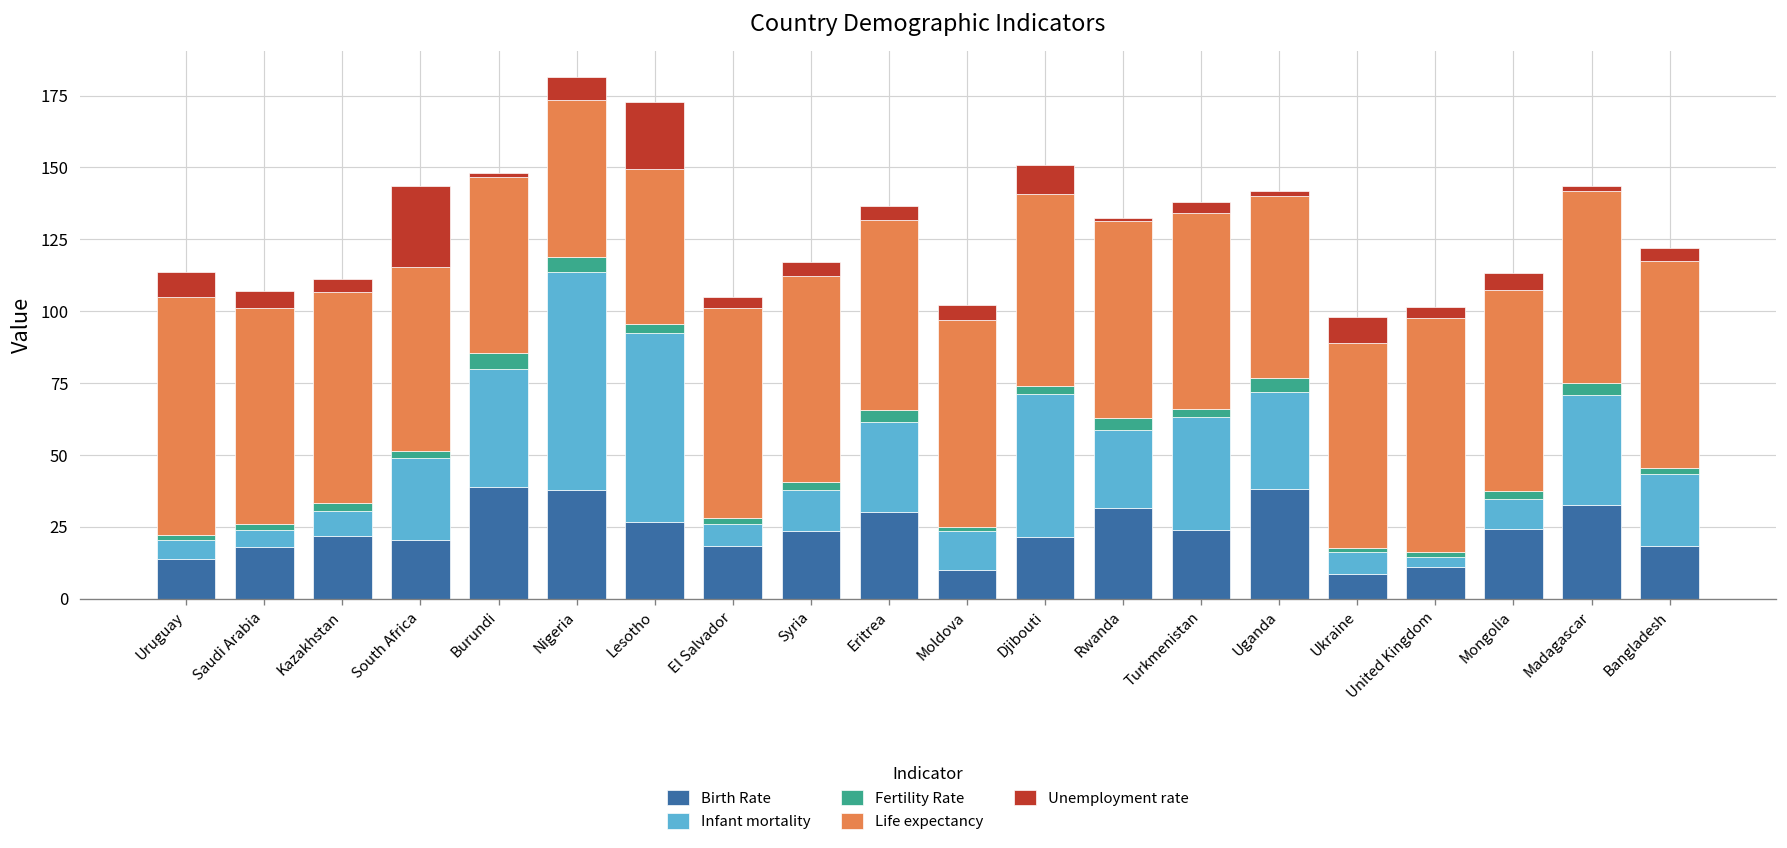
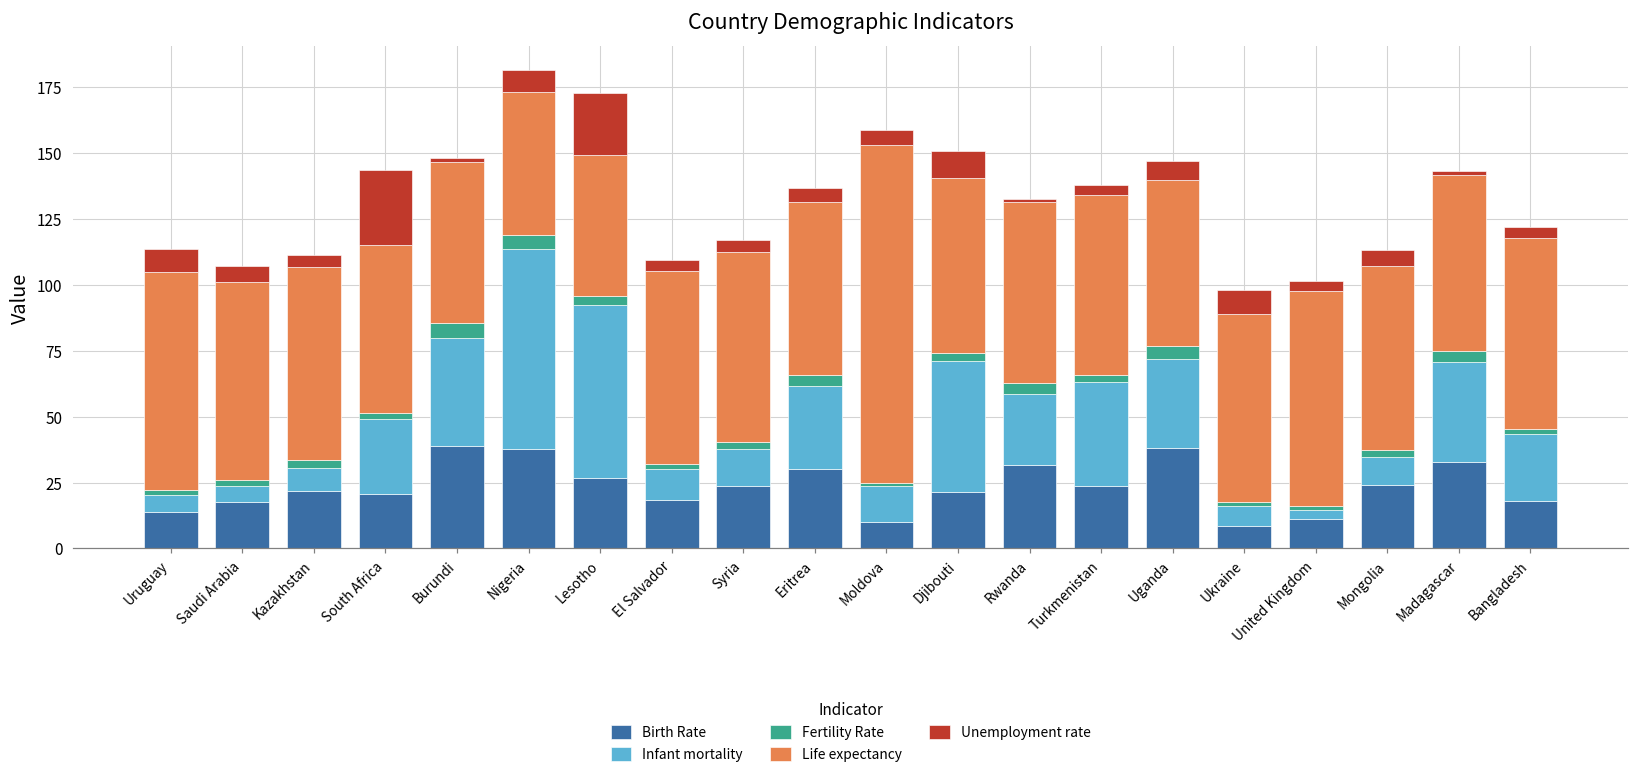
Infant mortality, El Salvador: 8 -> 12
Life expectancy, Moldova: 72 -> 128
Unemployment rate, Uganda: 2 -> 7
